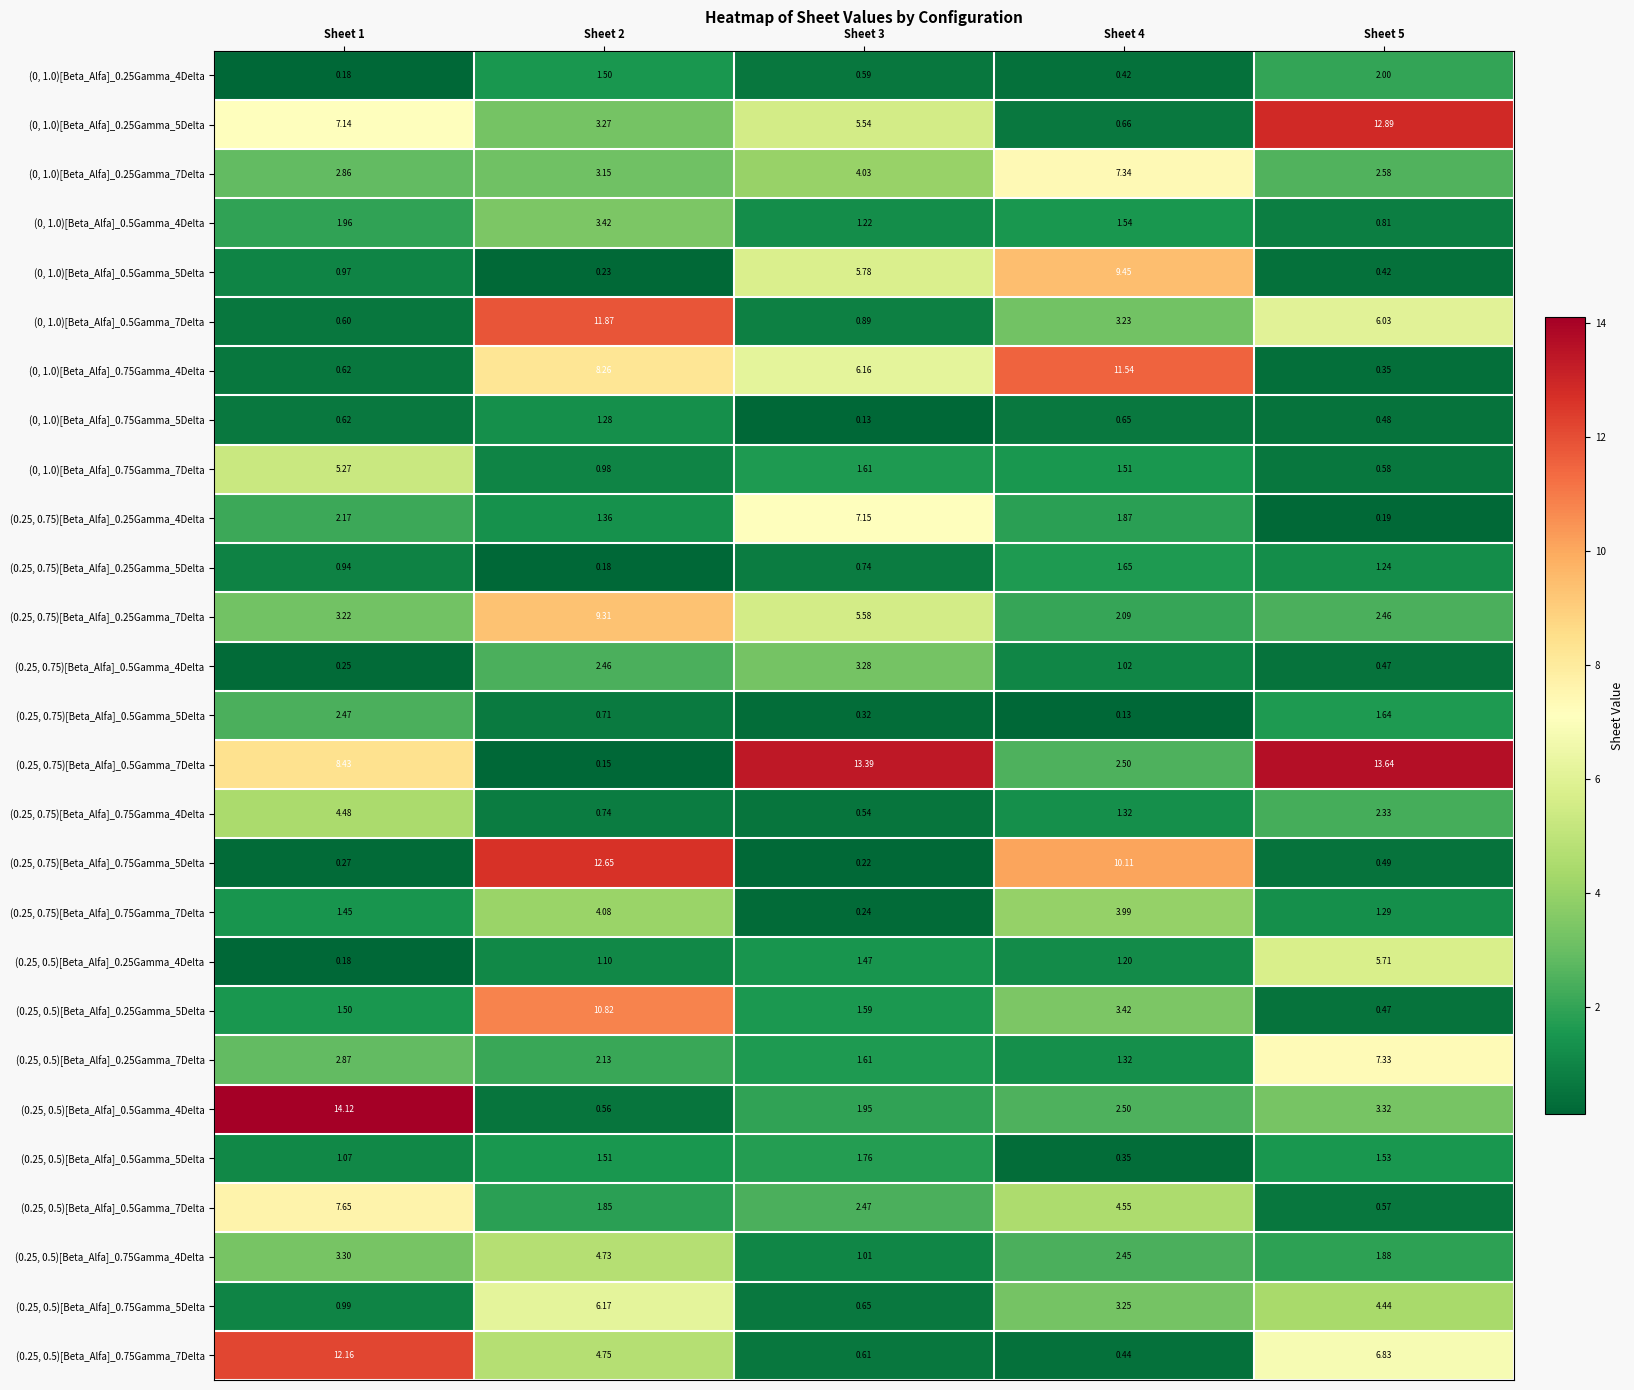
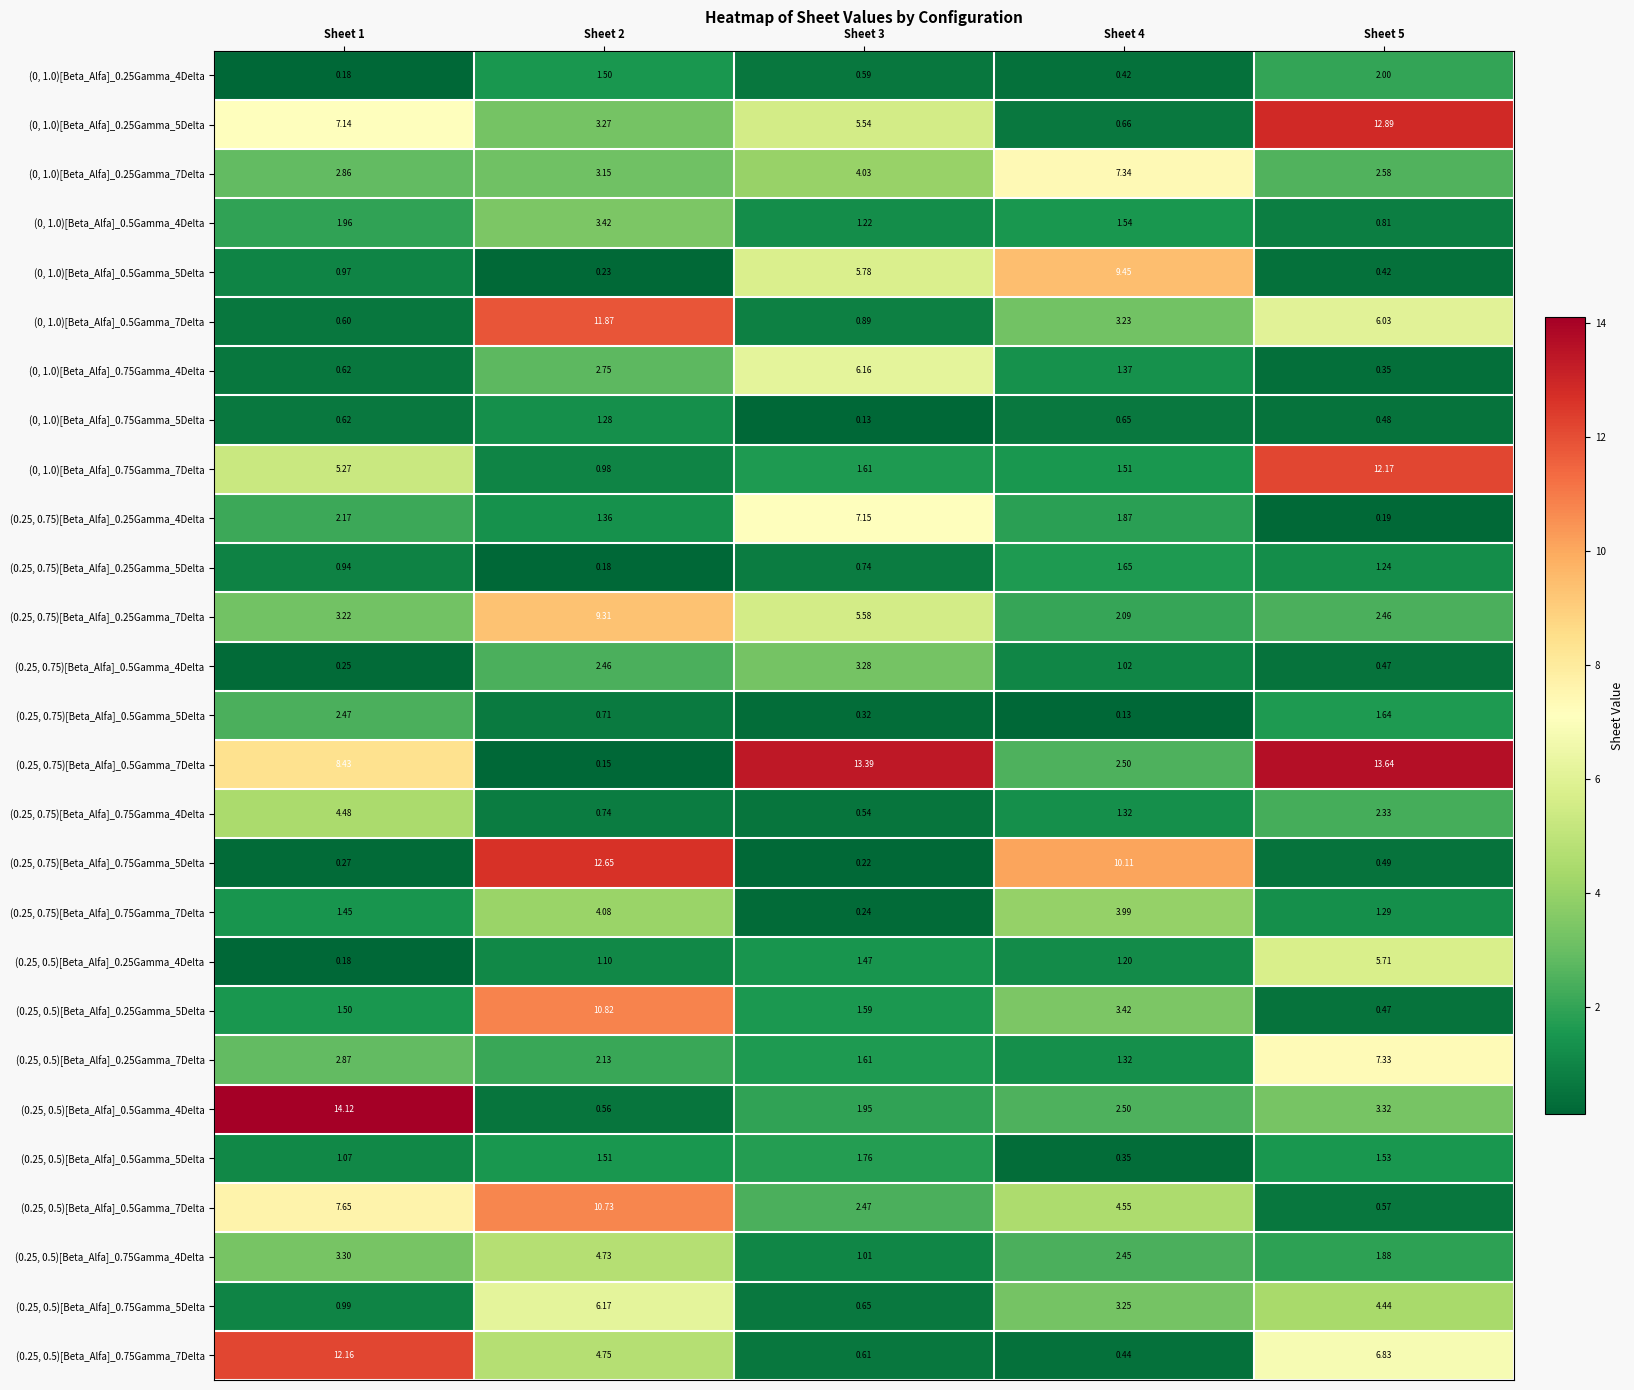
(0, 1.0)[Beta_Alfa]_0.75Gamma_4Delta, Sheet 2: 8.26 -> 2.75
(0, 1.0)[Beta_Alfa]_0.75Gamma_4Delta, Sheet 4: 11.54 -> 1.37
(0, 1.0)[Beta_Alfa]_0.75Gamma_7Delta, Sheet 5: 0.58 -> 12.17
(0.25, 0.5)[Beta_Alfa]_0.5Gamma_7Delta, Sheet 2: 1.85 -> 10.73
